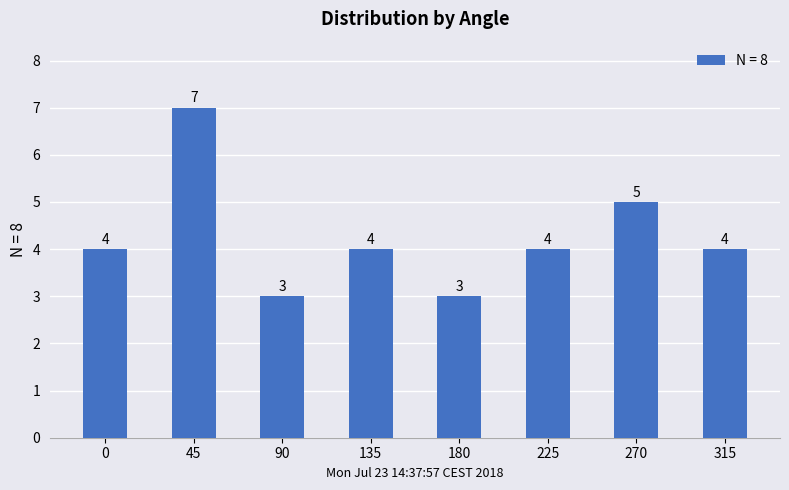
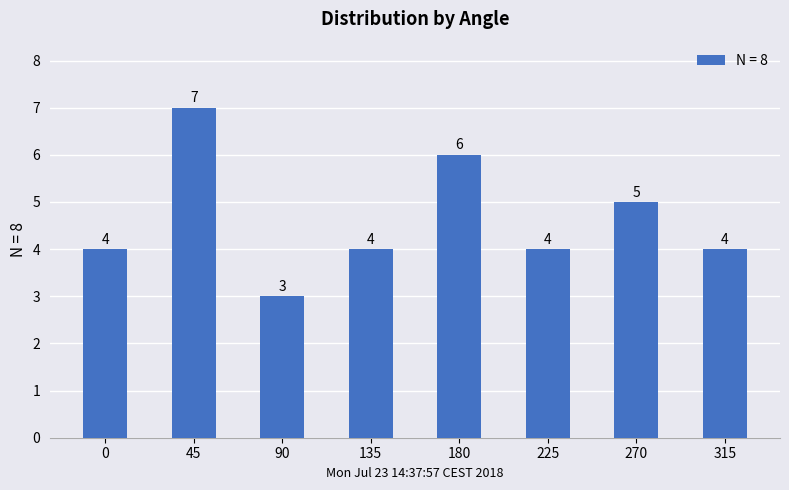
180: 3 -> 6
